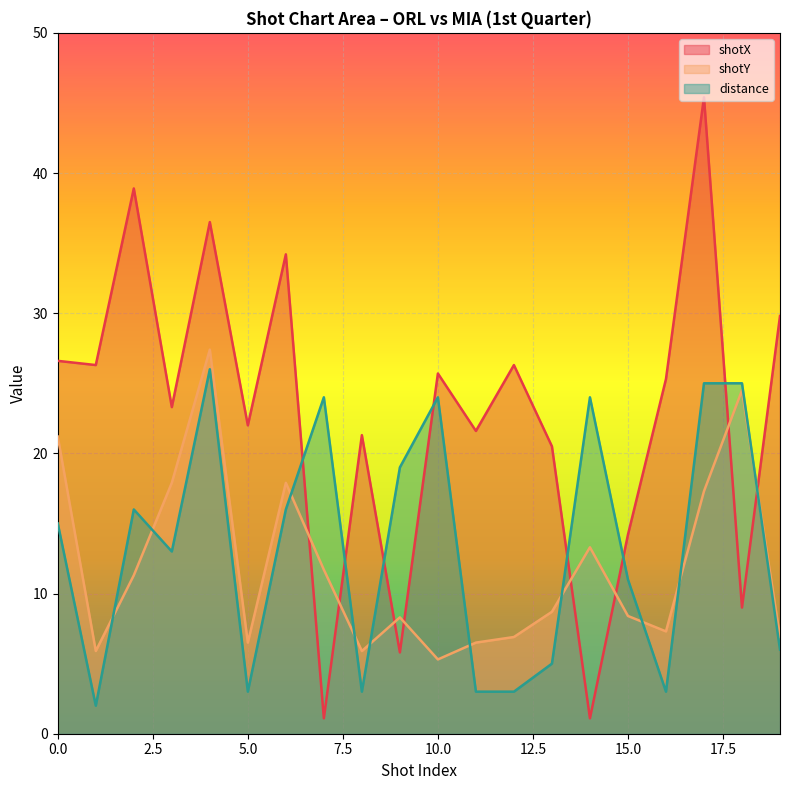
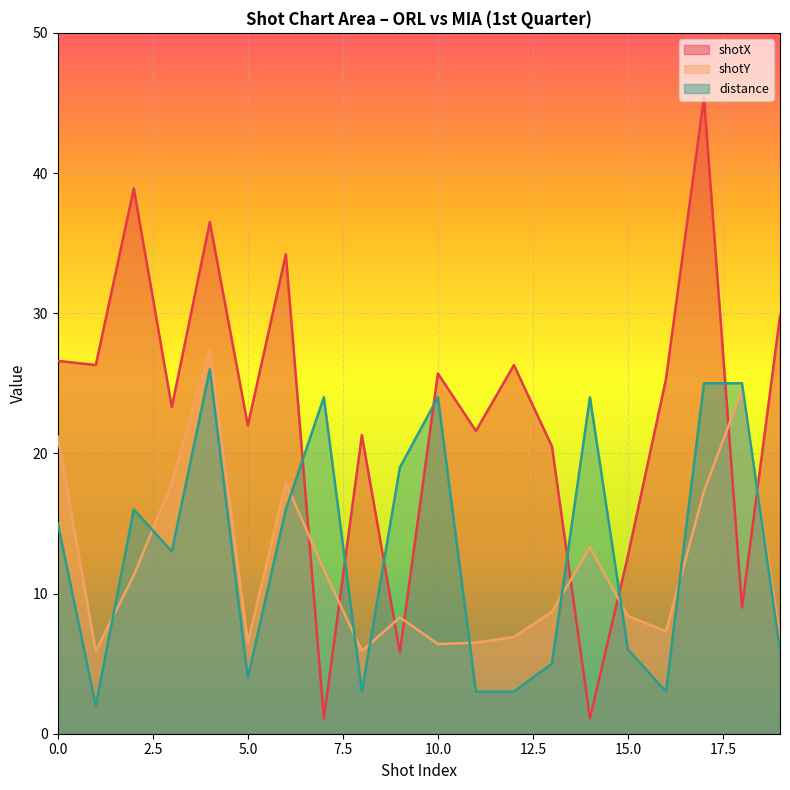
distance, 5.0: 3 -> 4
shotY, 10.0: 5.3 -> 6.4
shotX, 15.0: 14.2 -> 12.7
distance, 15.0: 11 -> 6
